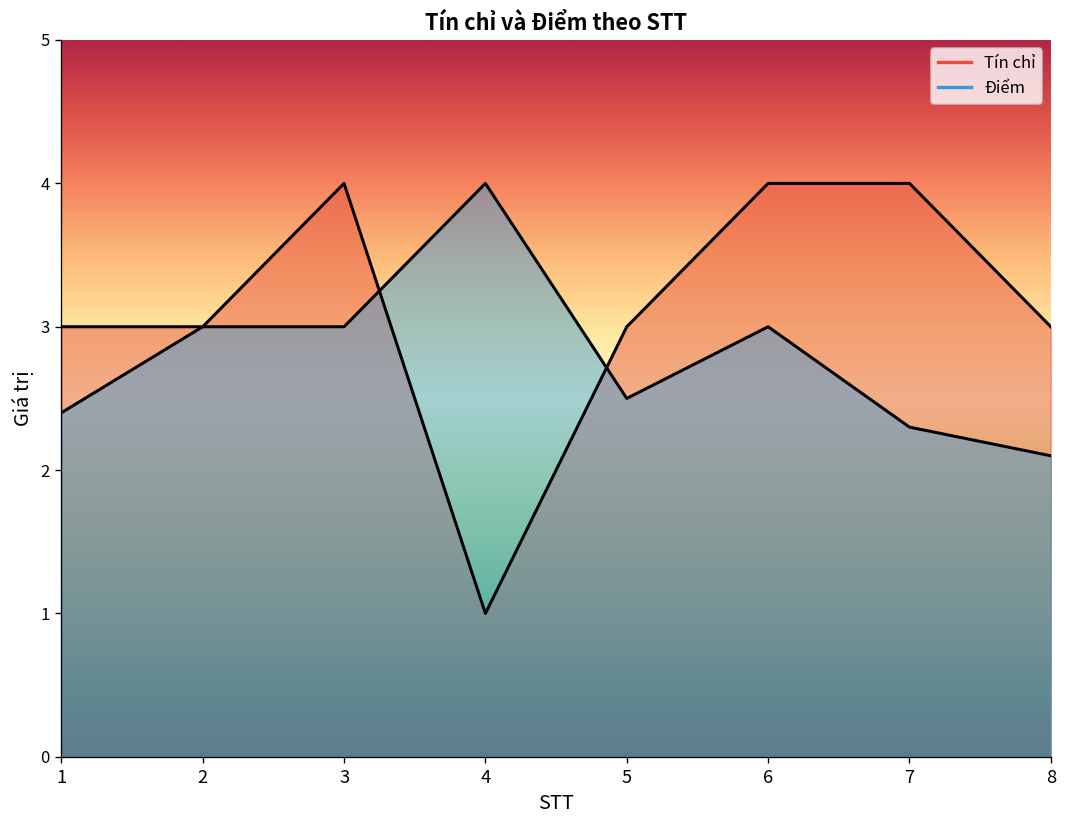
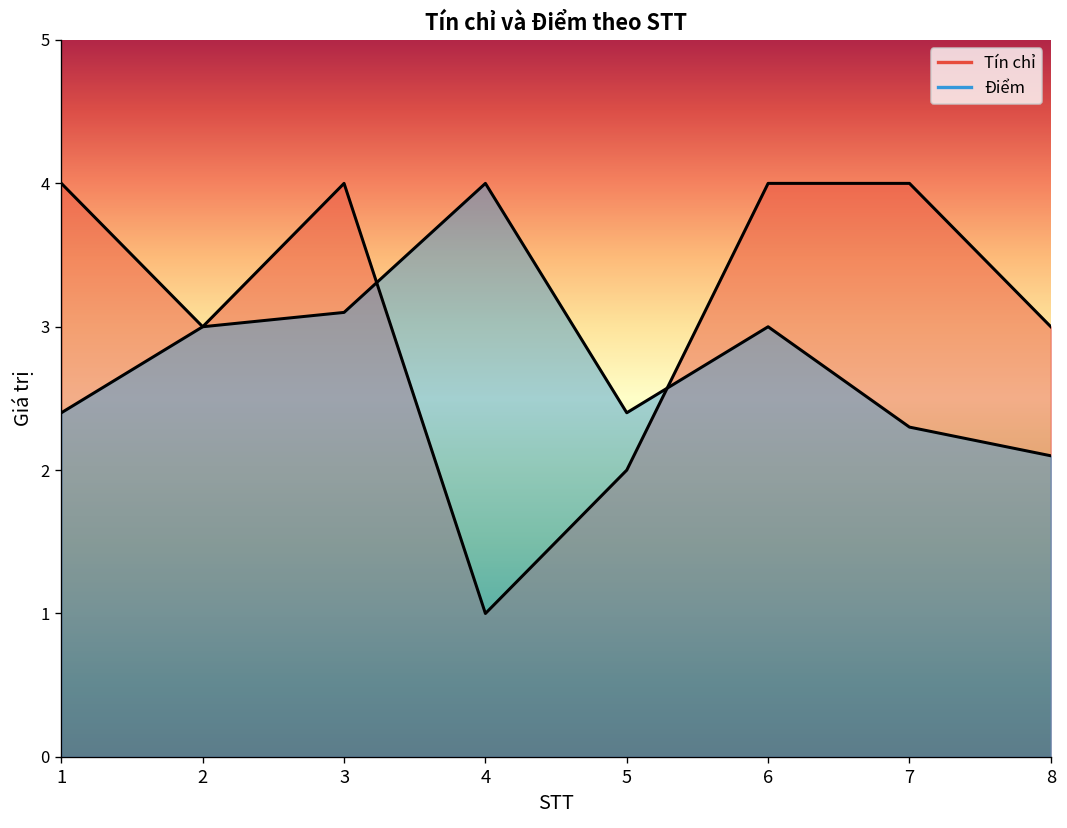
Tín chỉ, 1: 3 -> 4
Điểm, 3: 3.0 -> 3.1
Tín chỉ, 5: 3 -> 2
Điểm, 5: 2.5 -> 2.4
